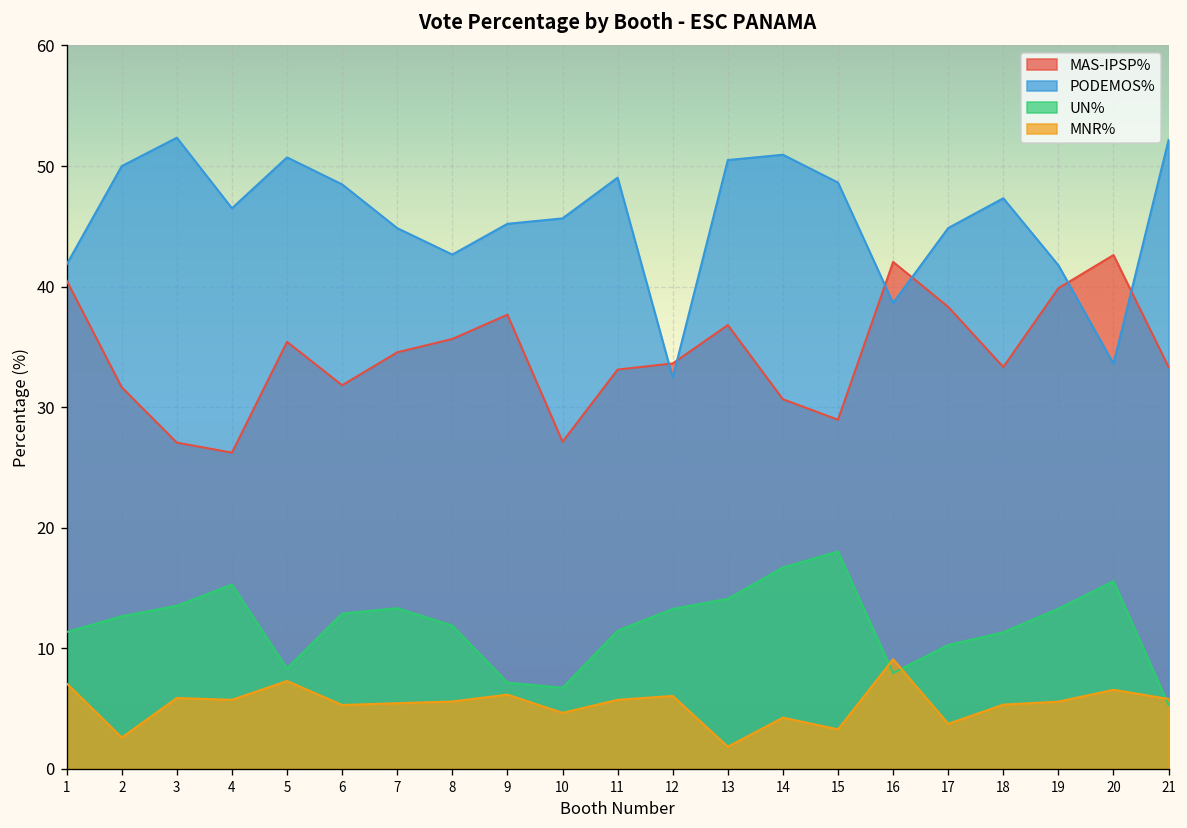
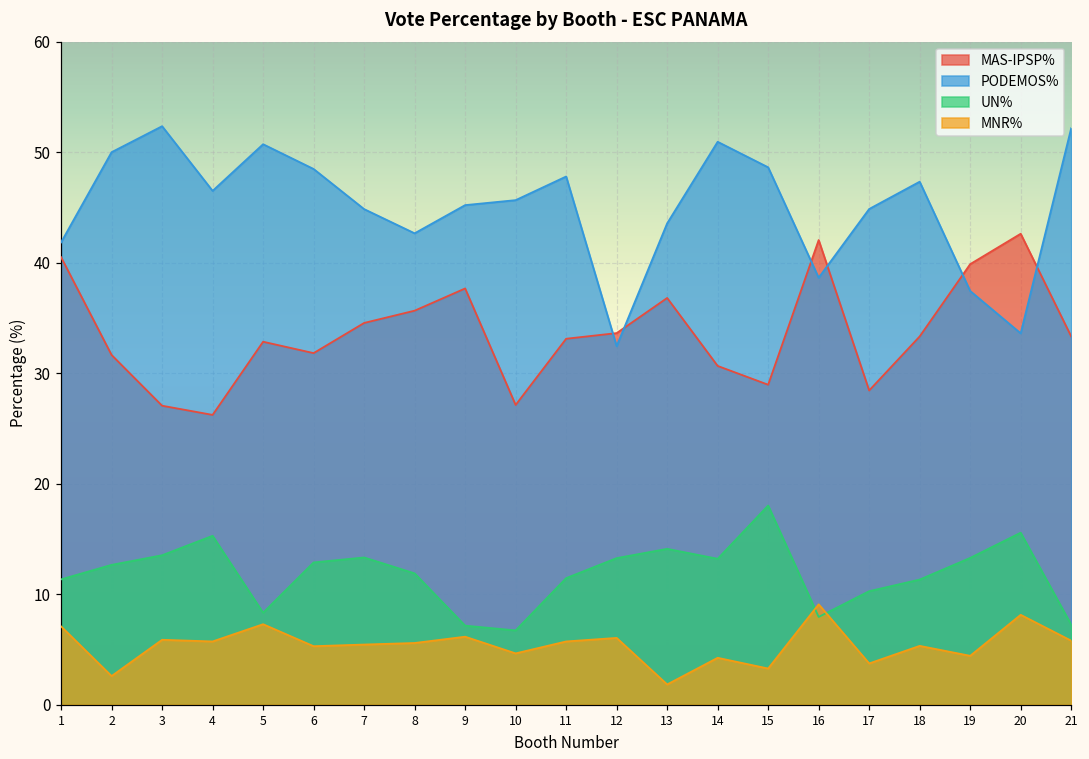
MAS-IPSP%, 5: 35.4 -> 32.9
PODEMOS%, 11: 49.0 -> 47.8
PODEMOS%, 13: 50.5 -> 43.6
UN%, 14: 16.7 -> 13.2
MAS-IPSP%, 17: 38.3 -> 28.4
PODEMOS%, 19: 41.8 -> 37.4
MNR%, 19: 5.6 -> 4.4
MNR%, 20: 6.6 -> 8.1
UN%, 21: 5.3 -> 7.3
